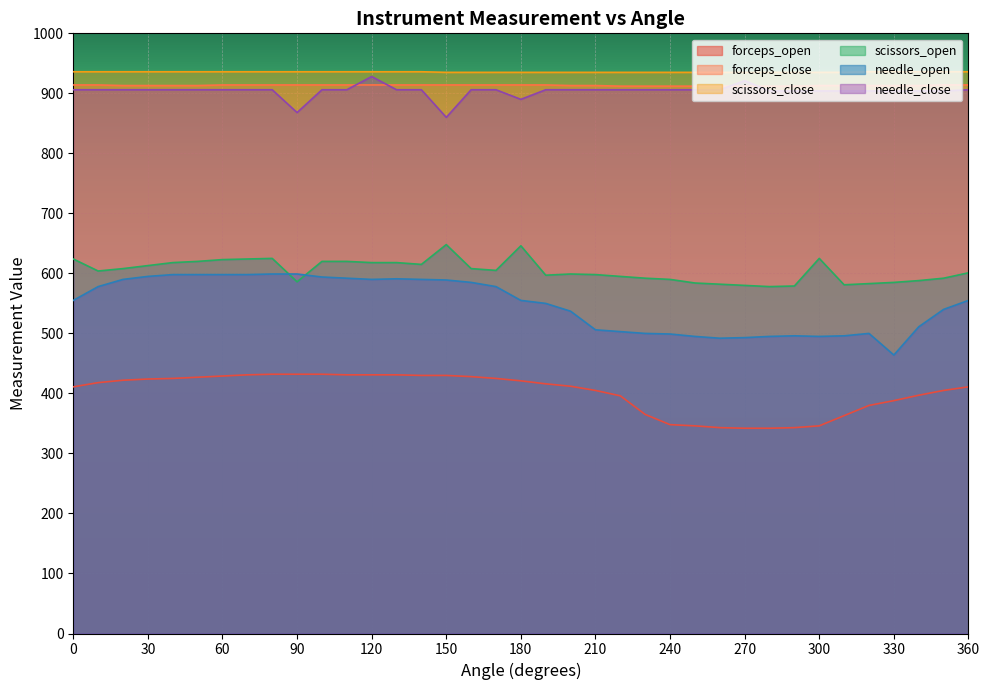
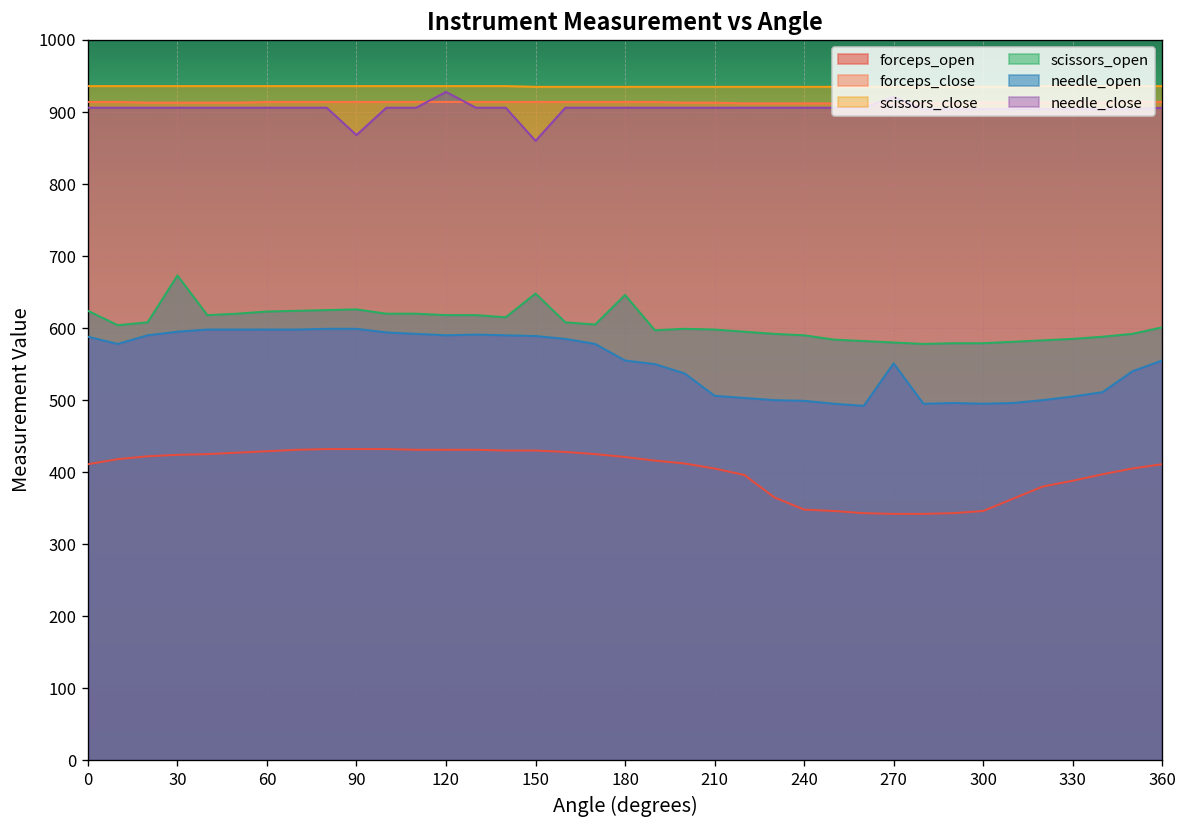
needle_open, 0: 560 -> 590
scissors_open, 30: 610 -> 670
scissors_open, 90: 590 -> 630
needle_close, 180: 890 -> 910
needle_open, 270: 490 -> 550
scissors_open, 300: 630 -> 580
needle_open, 330: 460 -> 510
